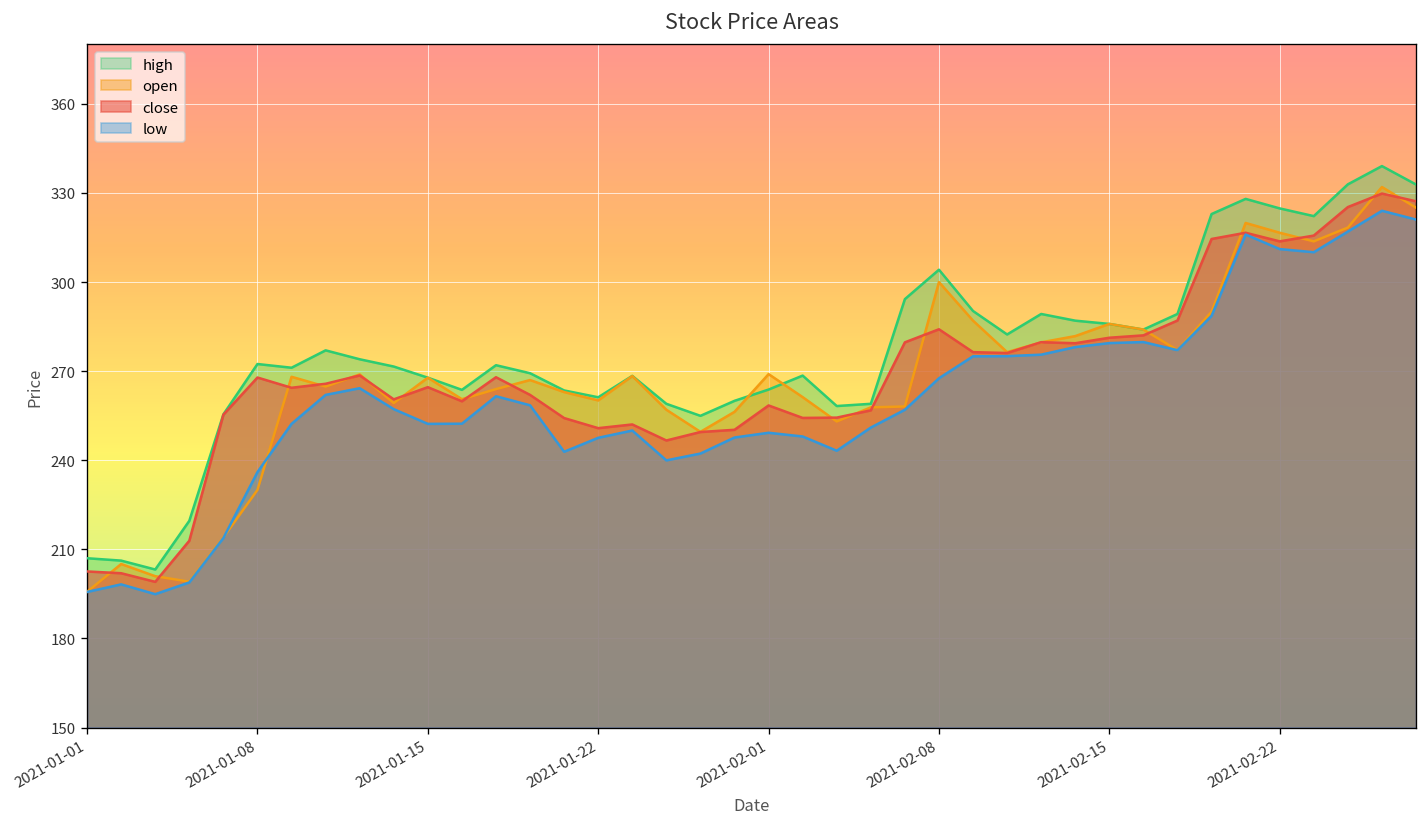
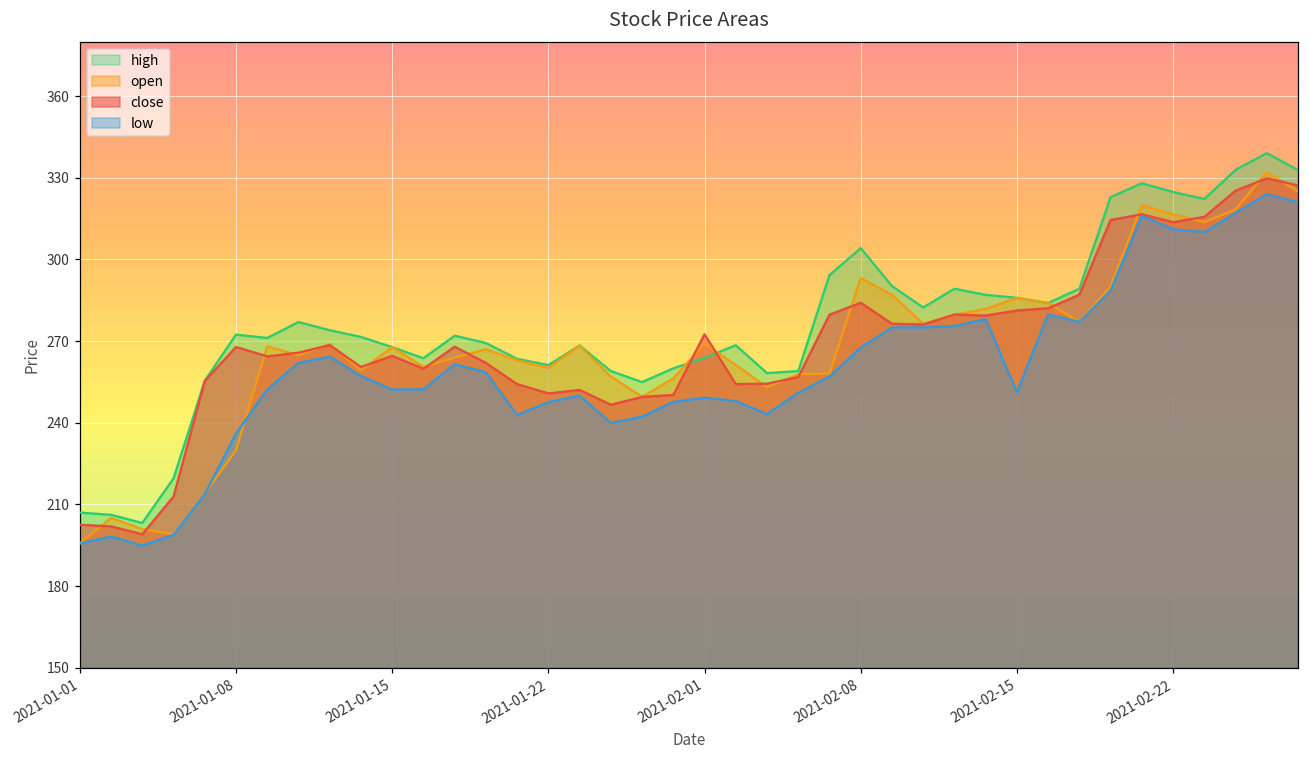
close, 2021-02-01: 258 -> 273
open, 2021-02-08: 300 -> 293
low, 2021-02-15: 279 -> 251
